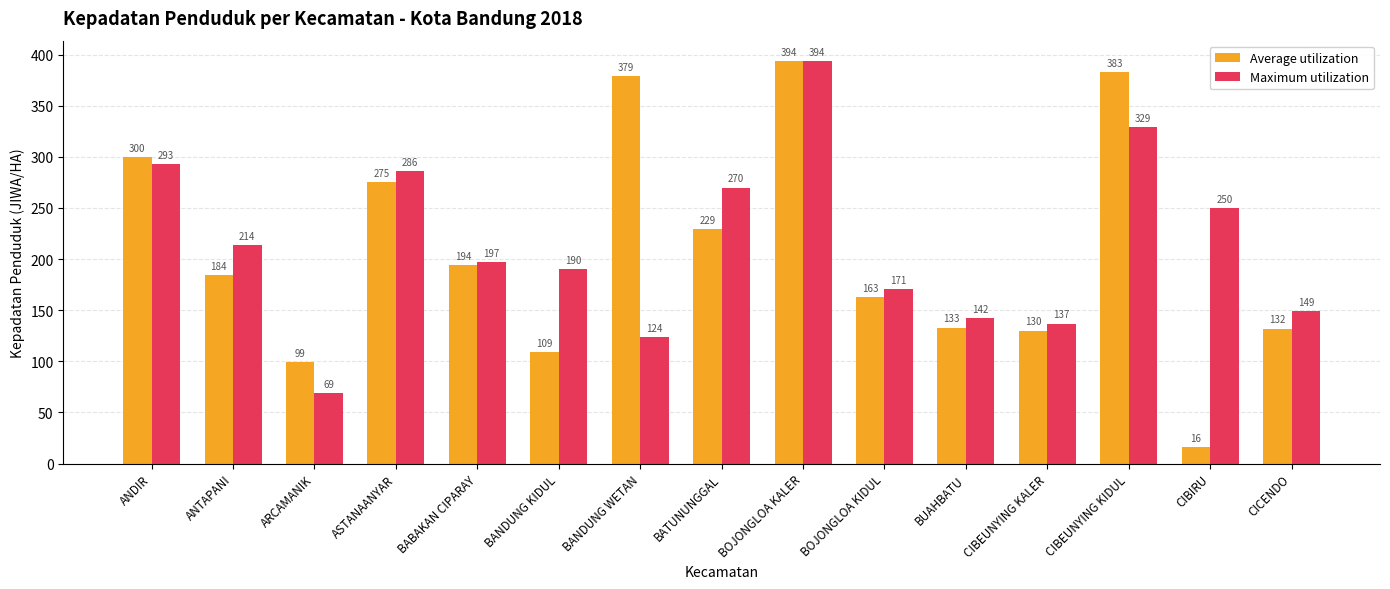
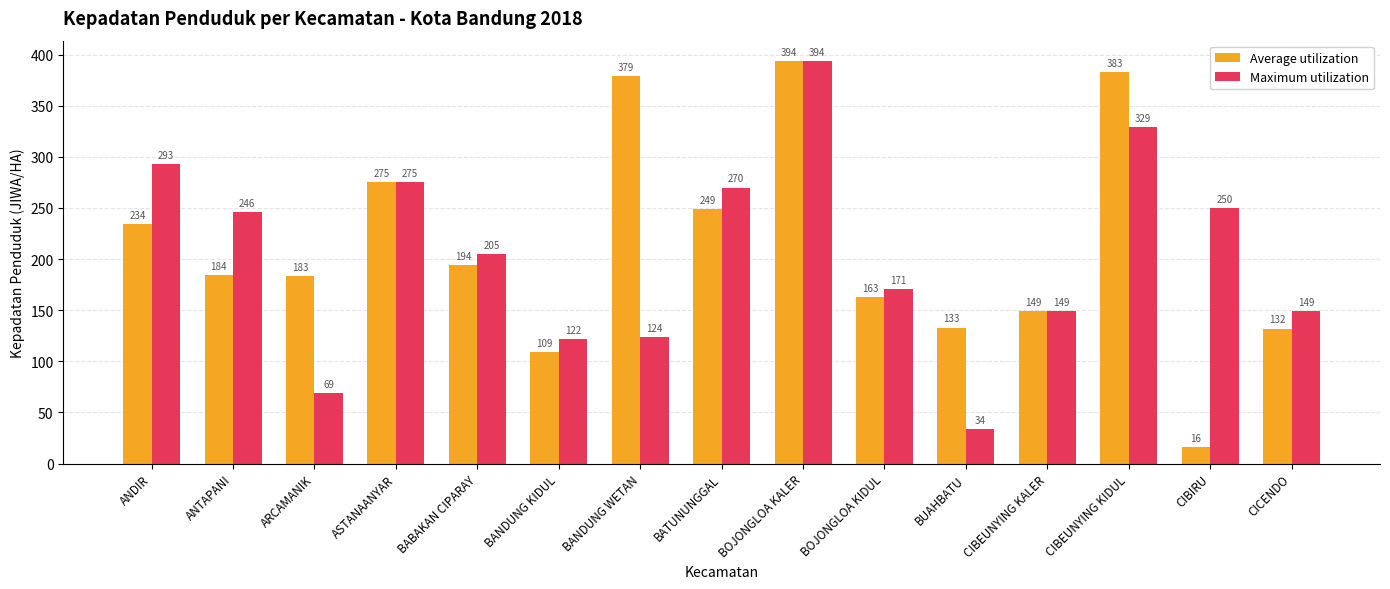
Average utilization, ANDIR: 300 -> 234
Maximum utilization, ANTAPANI: 214 -> 246
Average utilization, ARCAMANIK: 99 -> 183
Maximum utilization, ASTANAANYAR: 286 -> 275
Maximum utilization, BABAKAN CIPARAY: 197 -> 205
Maximum utilization, BANDUNG KIDUL: 190 -> 122
Average utilization, BATUNUNGGAL: 229 -> 249
Maximum utilization, BUAHBATU: 142 -> 34
Average utilization, CIBEUNYING KALER: 130 -> 149
Maximum utilization, CIBEUNYING KALER: 137 -> 149
